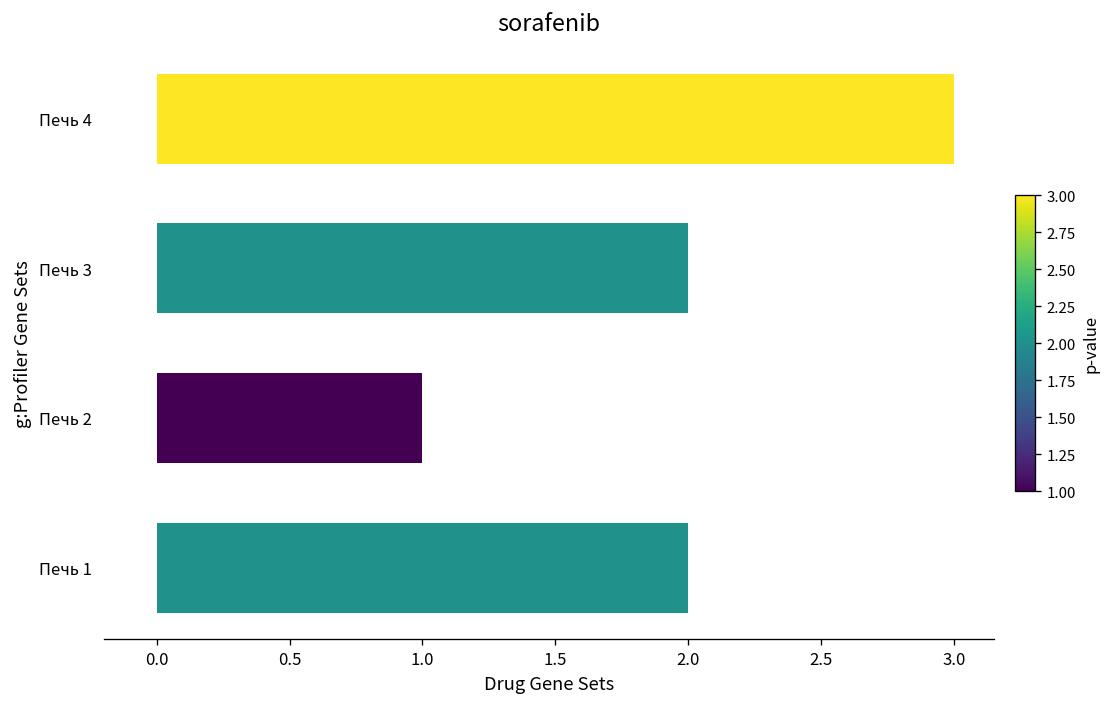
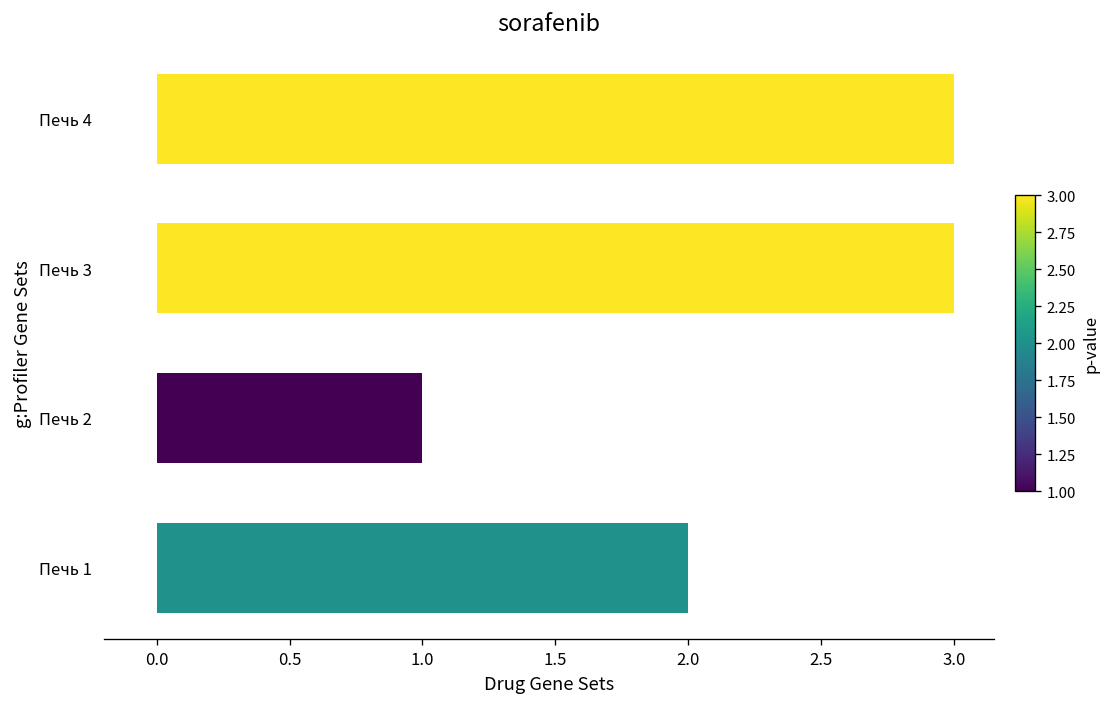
Печь 3: 2 -> 3
